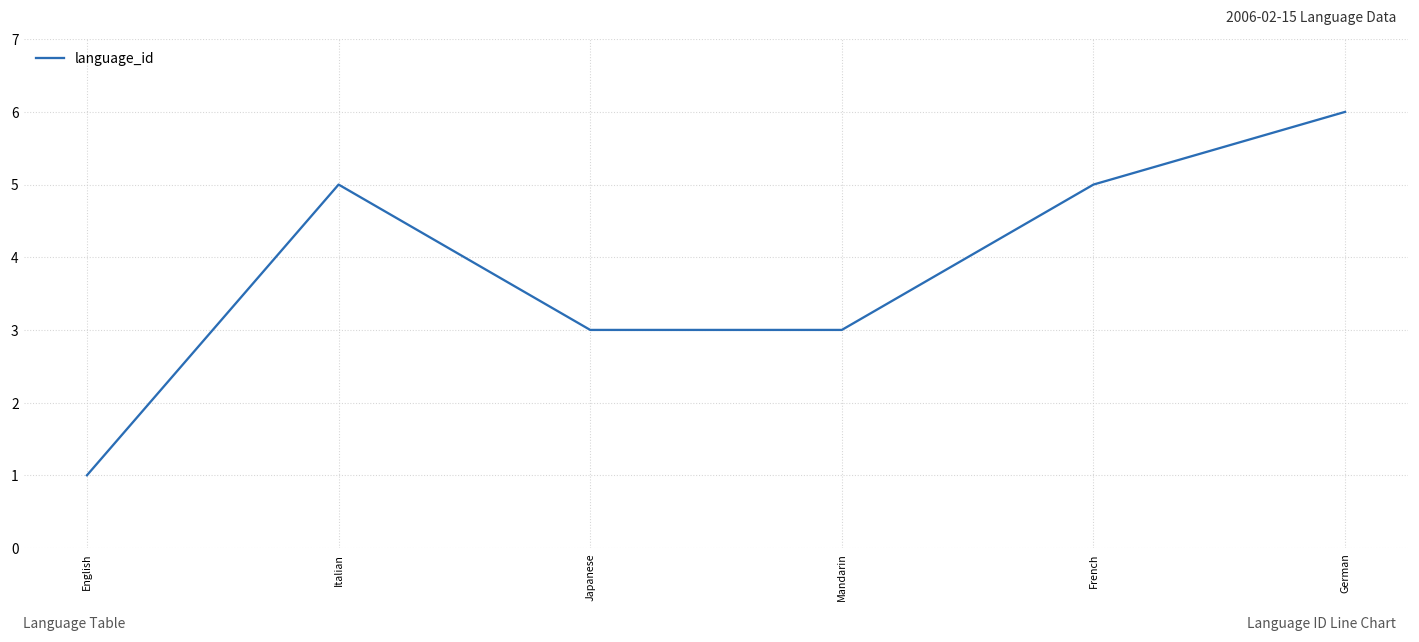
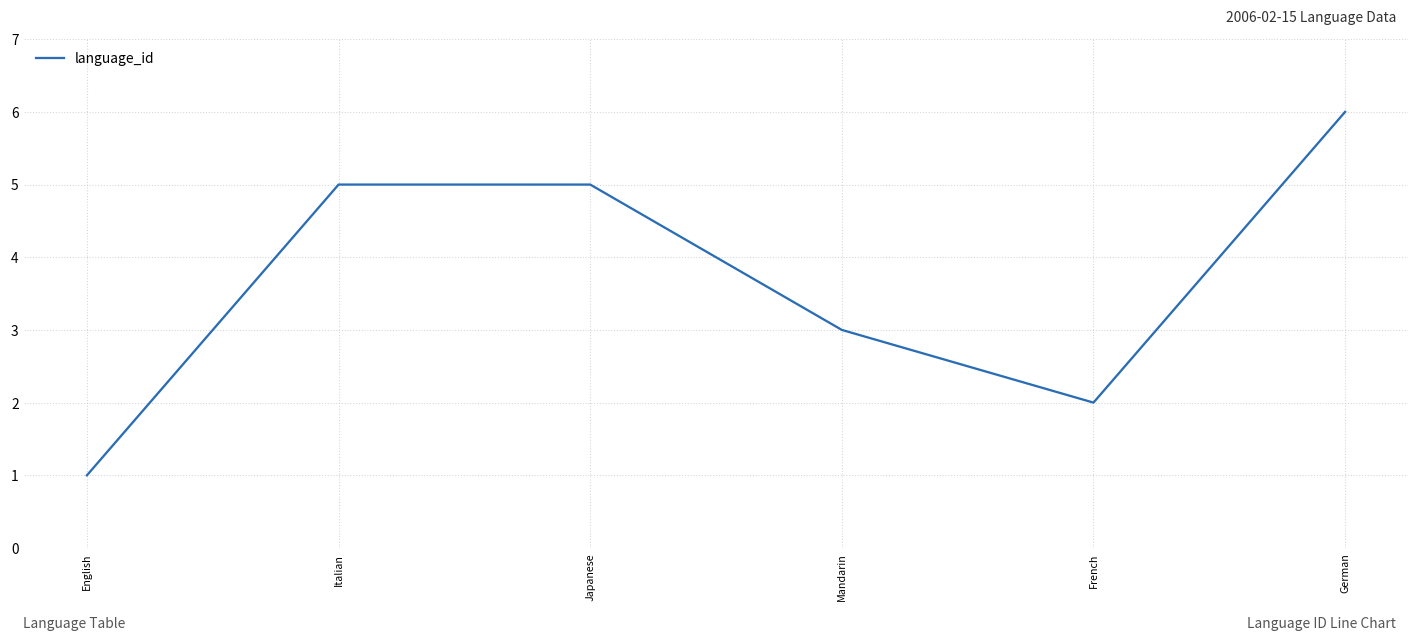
Japanese: 3 -> 5
French: 5 -> 2
